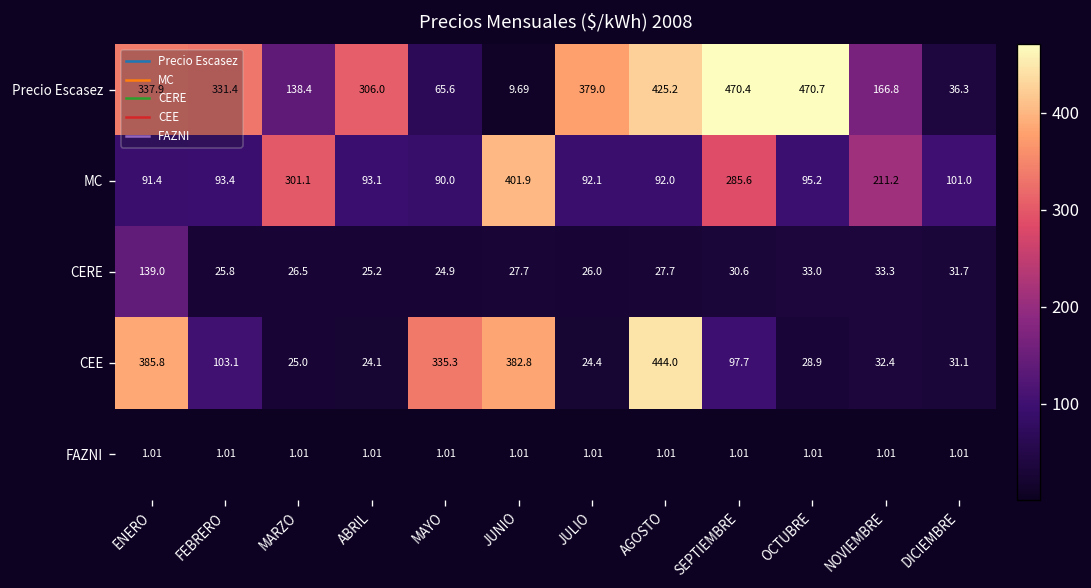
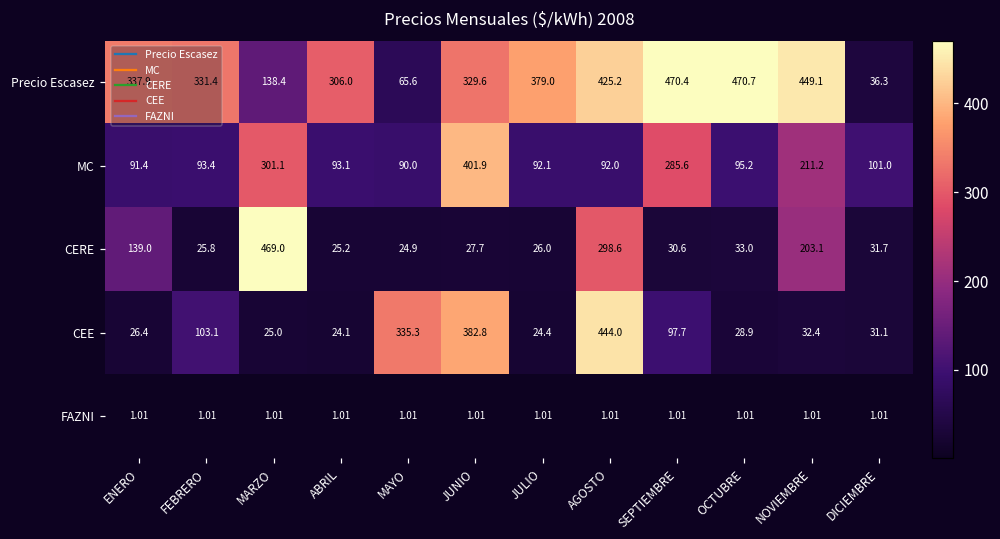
Precio Escasez, JUNIO: 9.69 -> 329.6
Precio Escasez, NOVIEMBRE: 166.8 -> 449.1
CERE, MARZO: 26.5 -> 469.0
CERE, AGOSTO: 27.7 -> 298.6
CERE, NOVIEMBRE: 33.3 -> 203.1
CEE, ENERO: 385.8 -> 26.4
